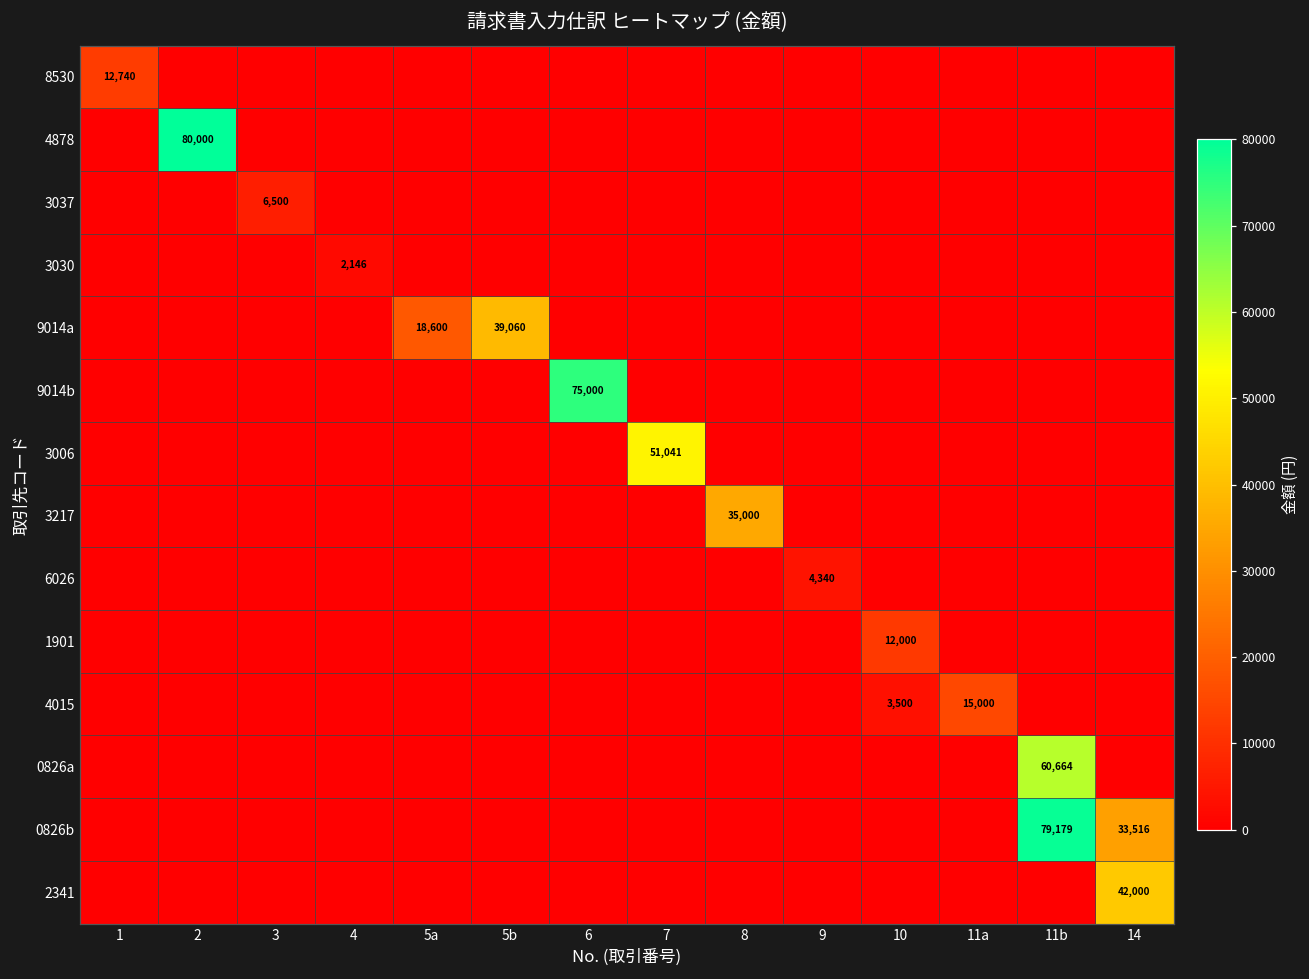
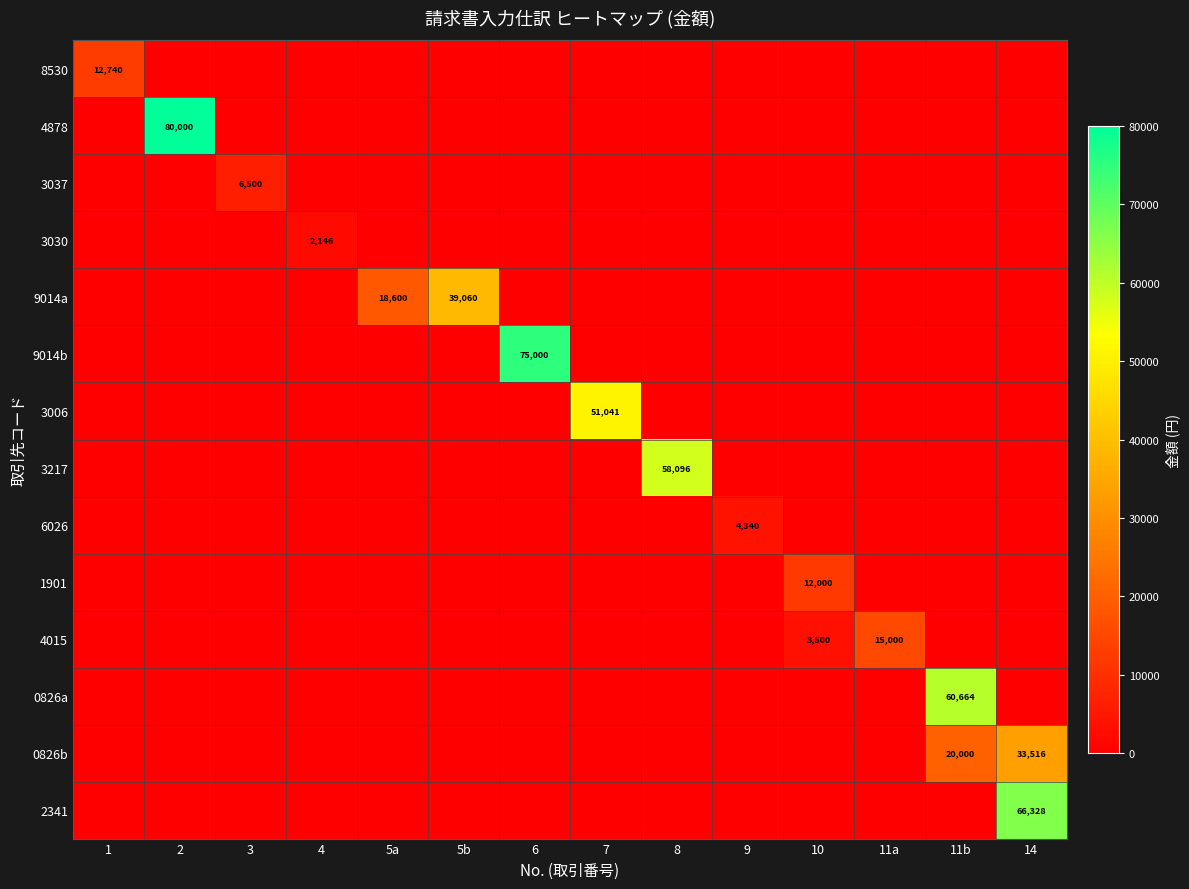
3217, 8: 35,000 -> 58,096
0826b, 11b: 79,179 -> 20,000
2341, 14: 42,000 -> 66,328
